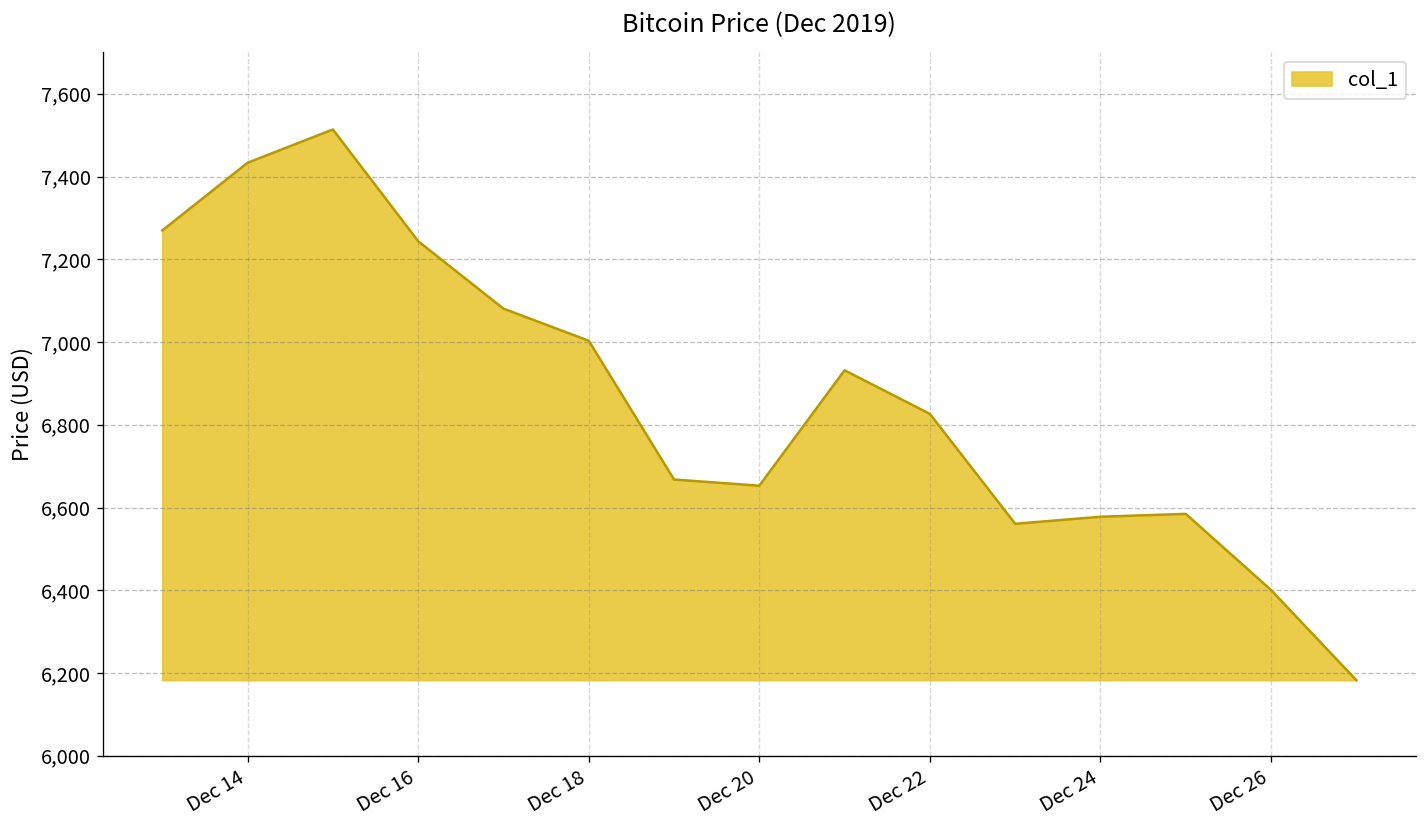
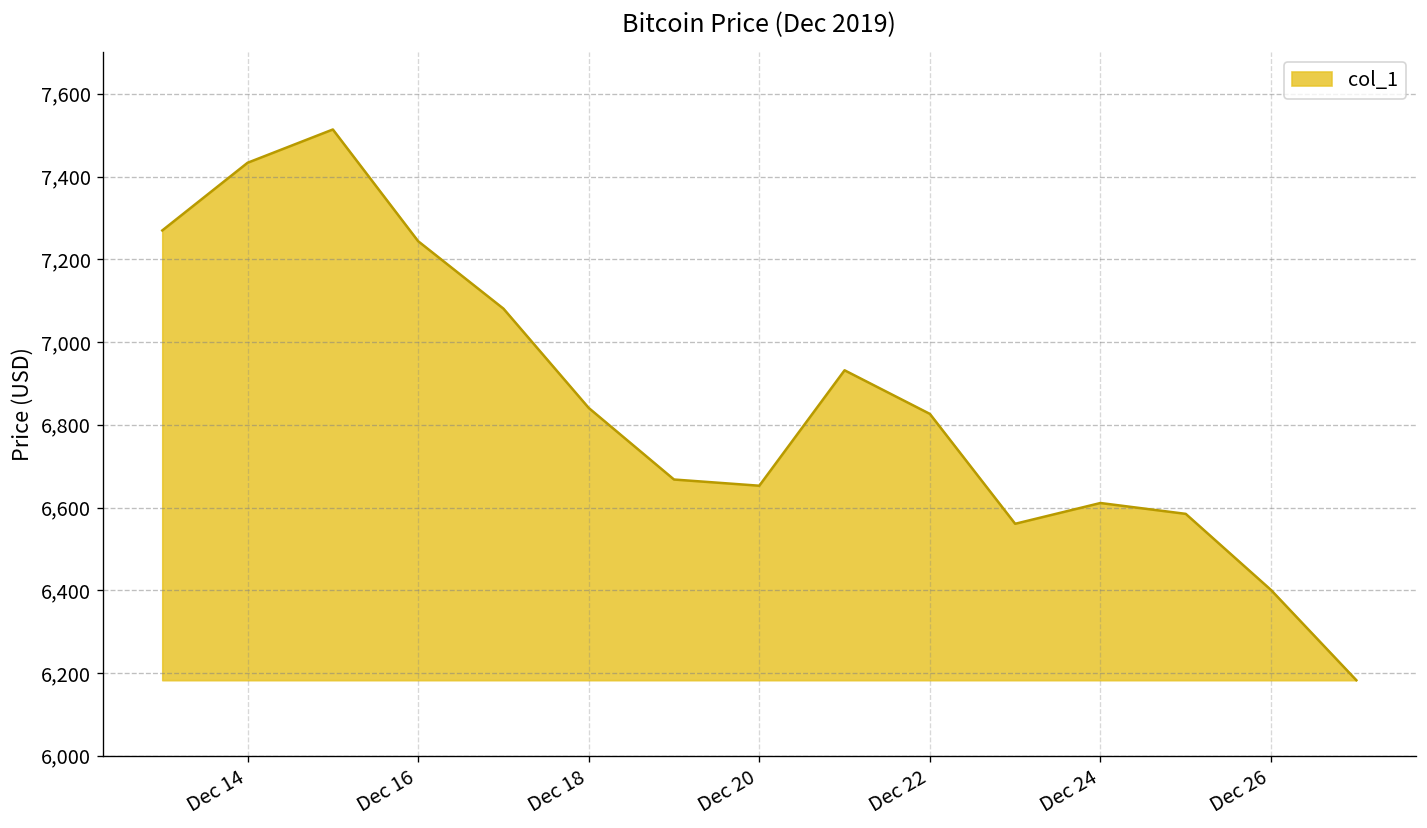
Dec 18: 7,000 -> 6,840
Dec 24: 6,580 -> 6,610
